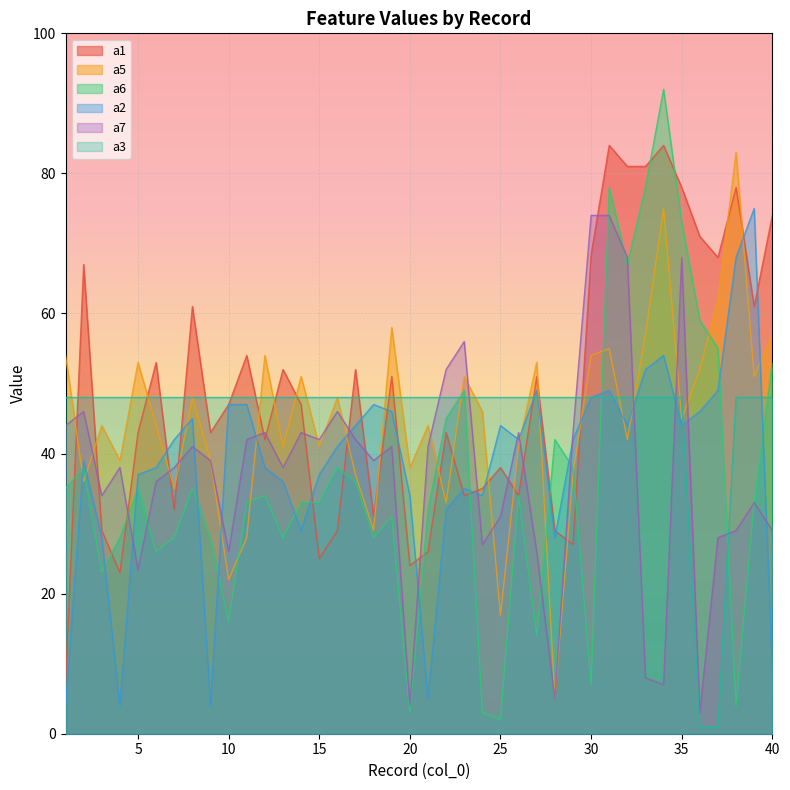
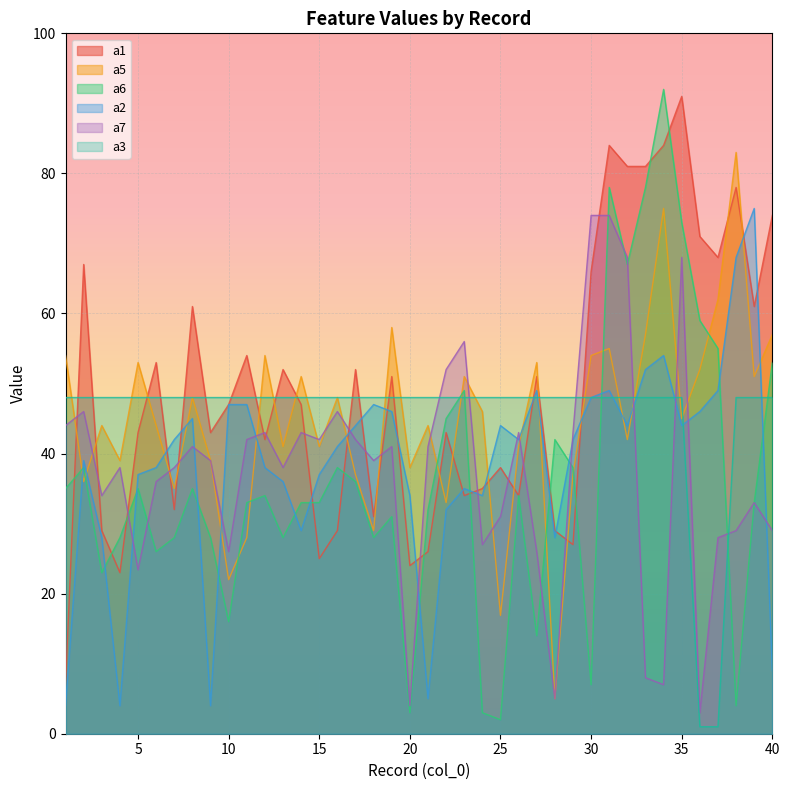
a1, 30: 68 -> 66
a1, 35: 78 -> 91
